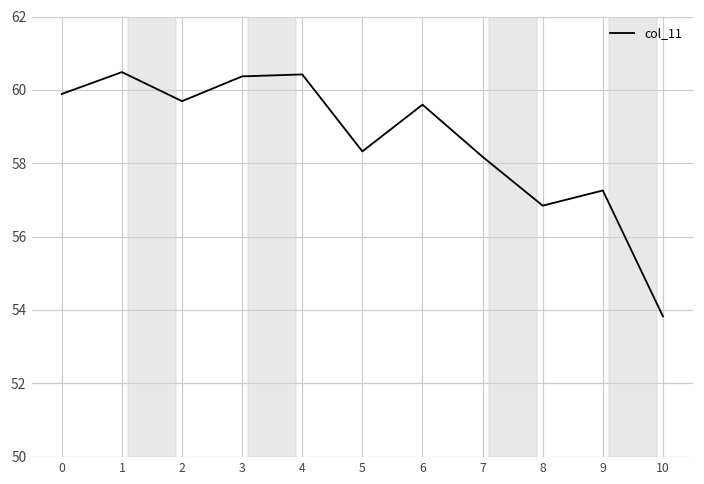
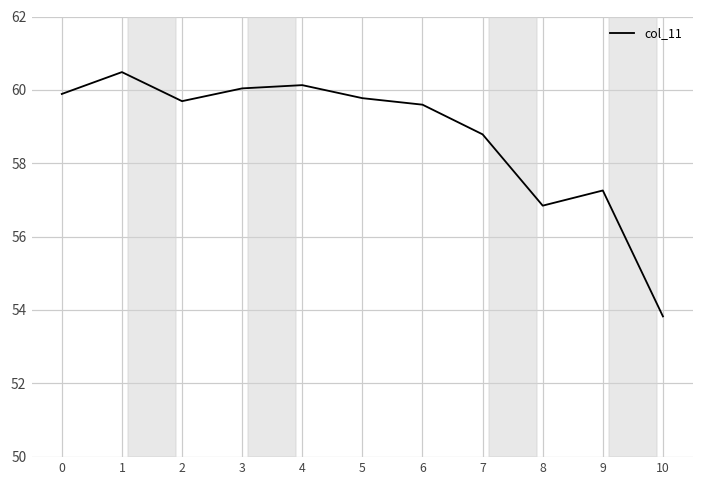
3: 60.4 -> 60.0
4: 60.4 -> 60.1
5: 58.3 -> 59.8
7: 58.2 -> 58.8
